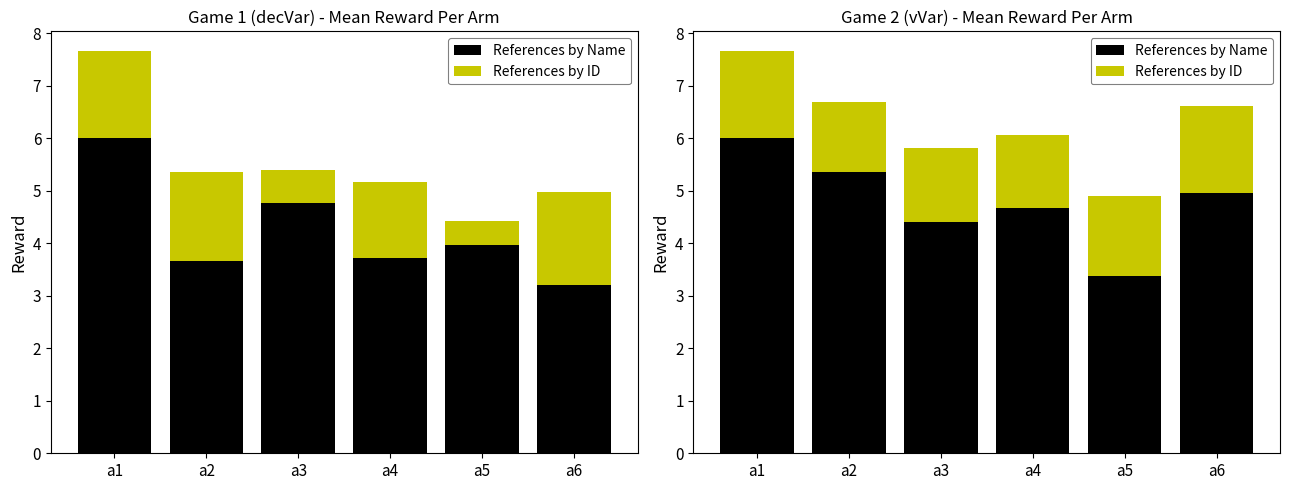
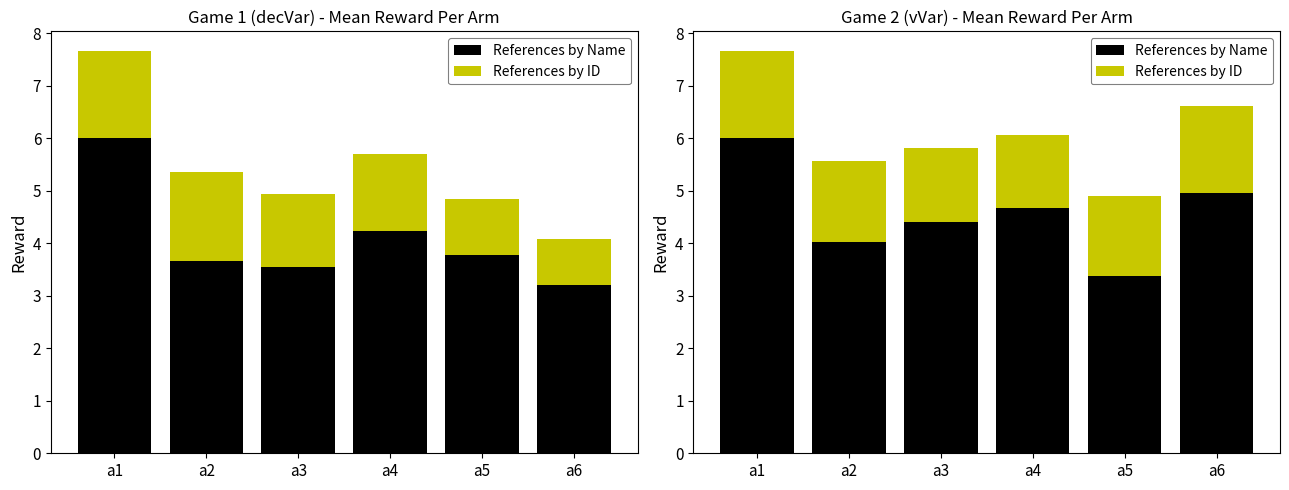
Game 1 (decVar) - Mean Reward Per Arm, References by Name, a3: 4.8 -> 3.5
Game 1 (decVar) - Mean Reward Per Arm, References by ID, a3: 0.6 -> 1.4
Game 1 (decVar) - Mean Reward Per Arm, References by Name, a4: 3.7 -> 4.2
Game 1 (decVar) - Mean Reward Per Arm, References by Name, a5: 4.0 -> 3.8
Game 1 (decVar) - Mean Reward Per Arm, References by ID, a5: 0.5 -> 1.1
Game 1 (decVar) - Mean Reward Per Arm, References by ID, a6: 1.8 -> 0.9
Game 2 (vVar) - Mean Reward Per Arm, References by Name, a2: 5.4 -> 4.0
Game 2 (vVar) - Mean Reward Per Arm, References by ID, a2: 1.3 -> 1.5
